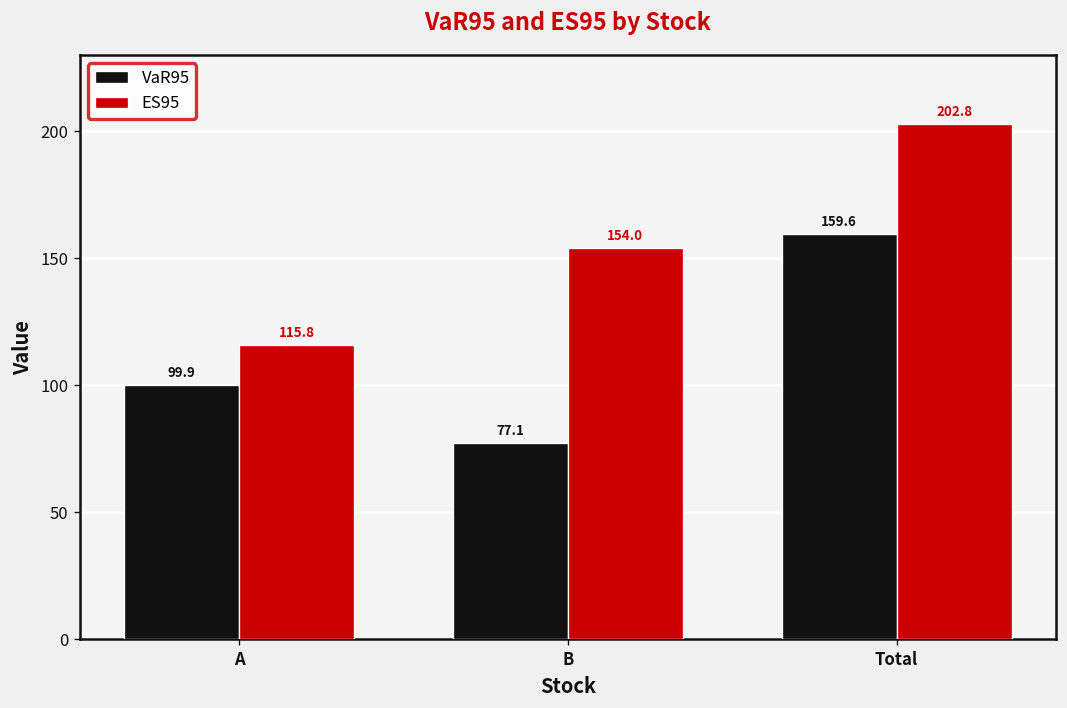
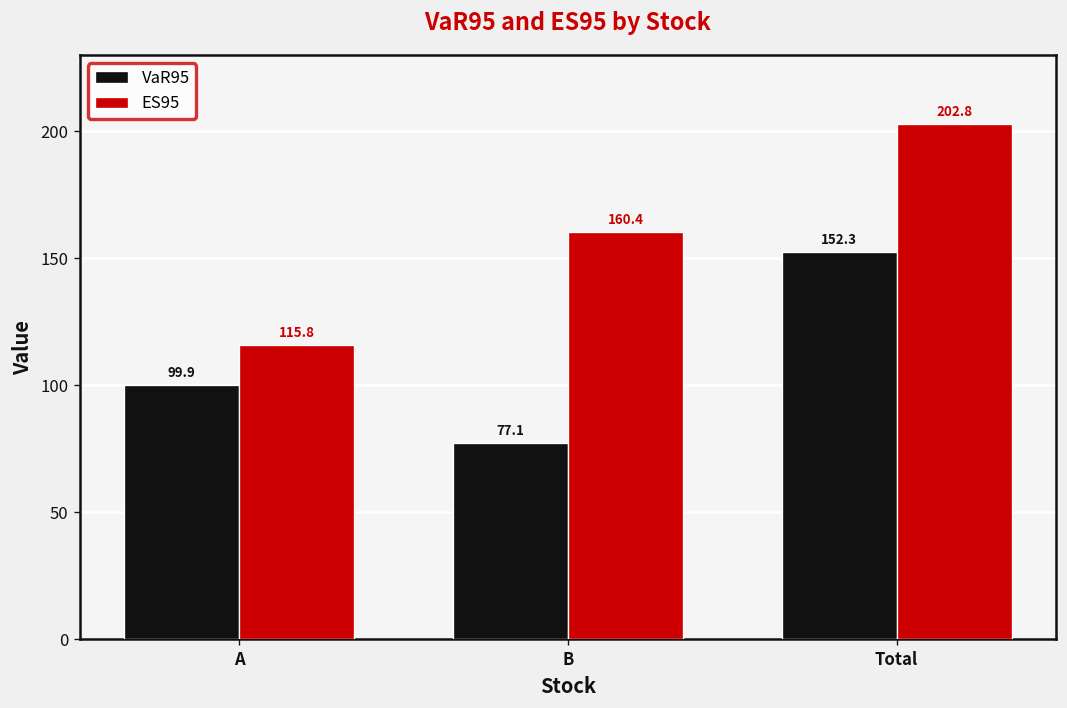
ES95, B: 154.0 -> 160.4
VaR95, Total: 159.6 -> 152.3
